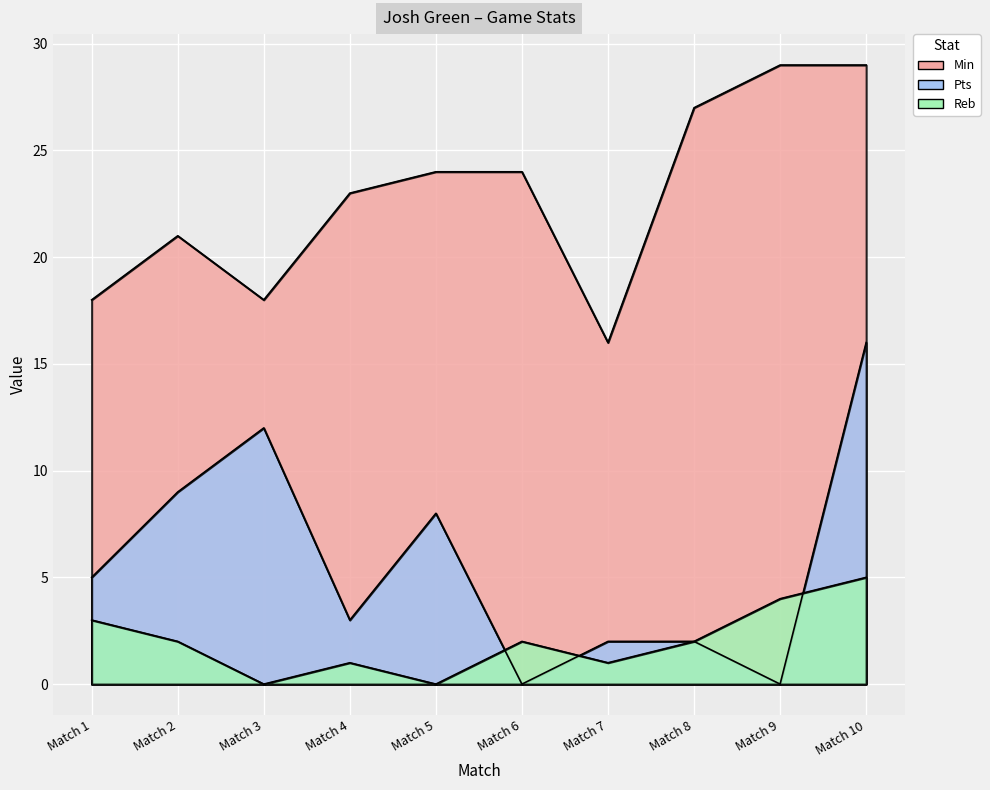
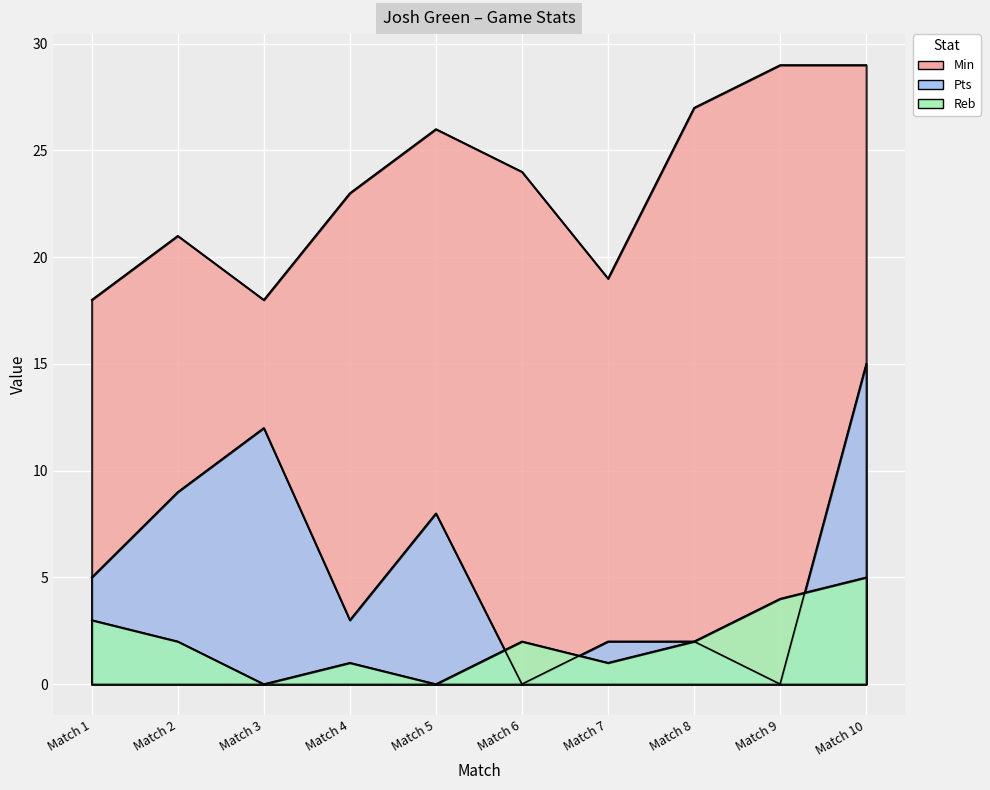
Min, Match 5: 24 -> 26
Min, Match 7: 16 -> 19
Pts, Match 10: 16 -> 15
